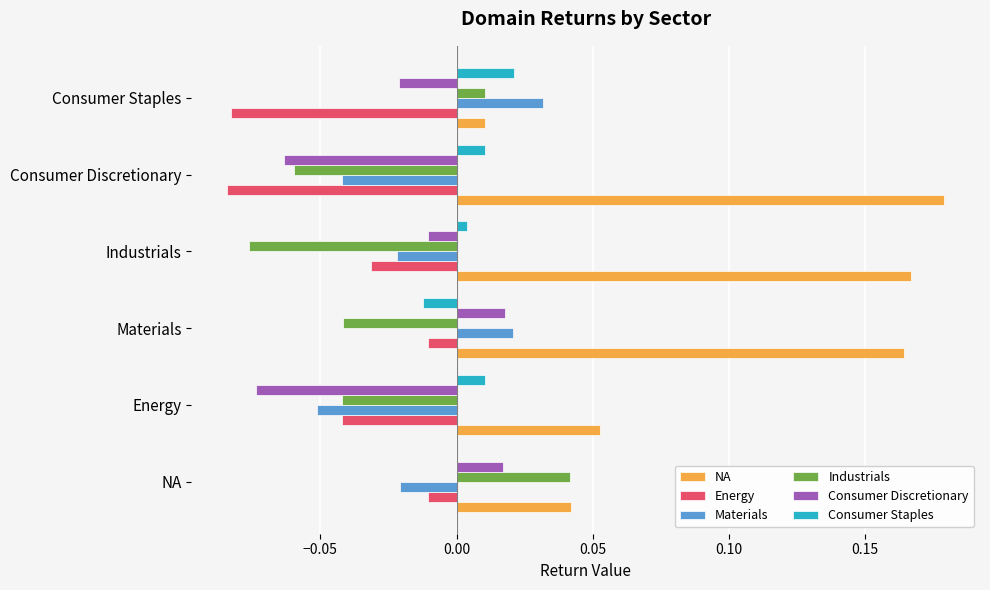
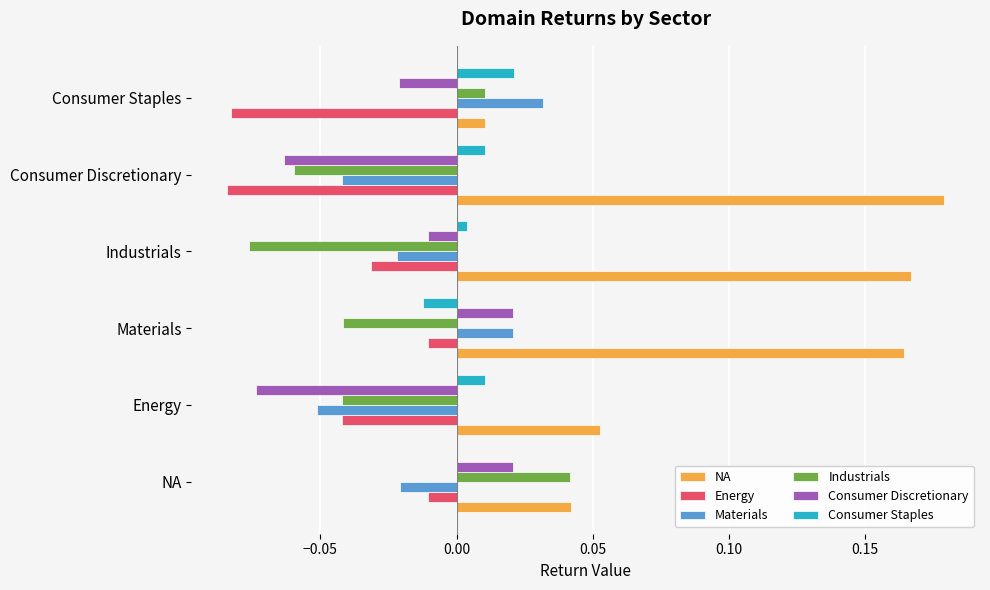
Consumer Discretionary, Materials: 0.018 -> 0.021
Consumer Discretionary, NA: 0.017 -> 0.021
